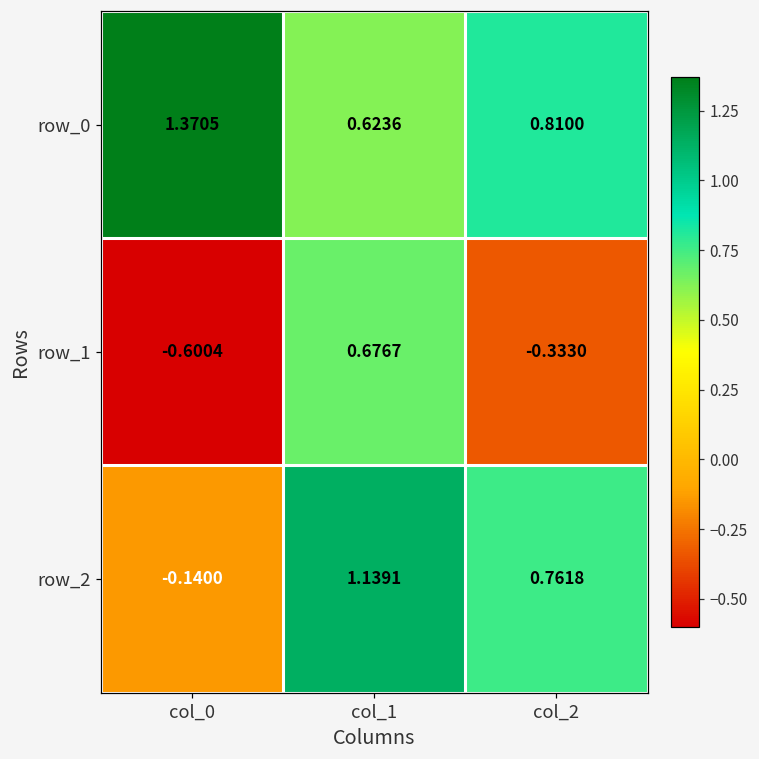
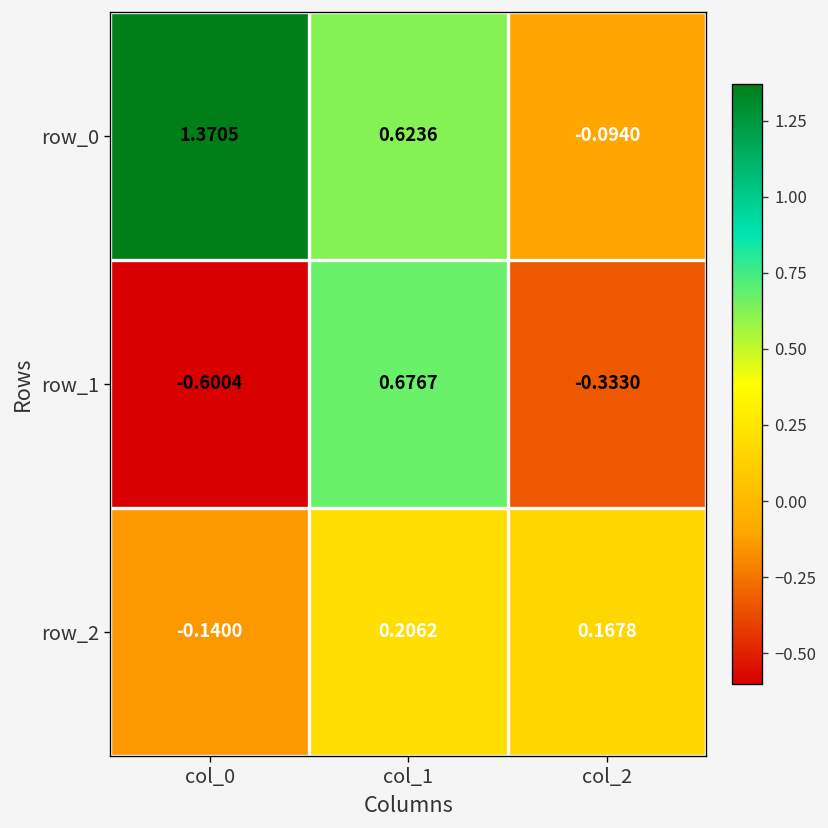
row_0, col_2: 0.8100 -> -0.0940
row_2, col_1: 1.1391 -> 0.2062
row_2, col_2: 0.7618 -> 0.1678
